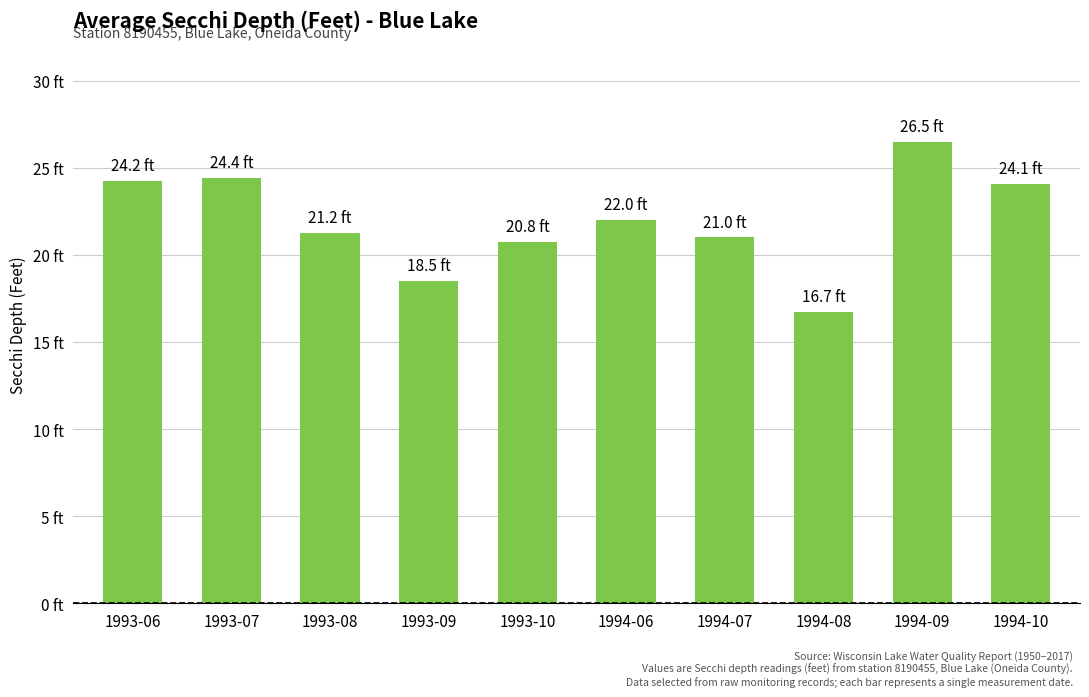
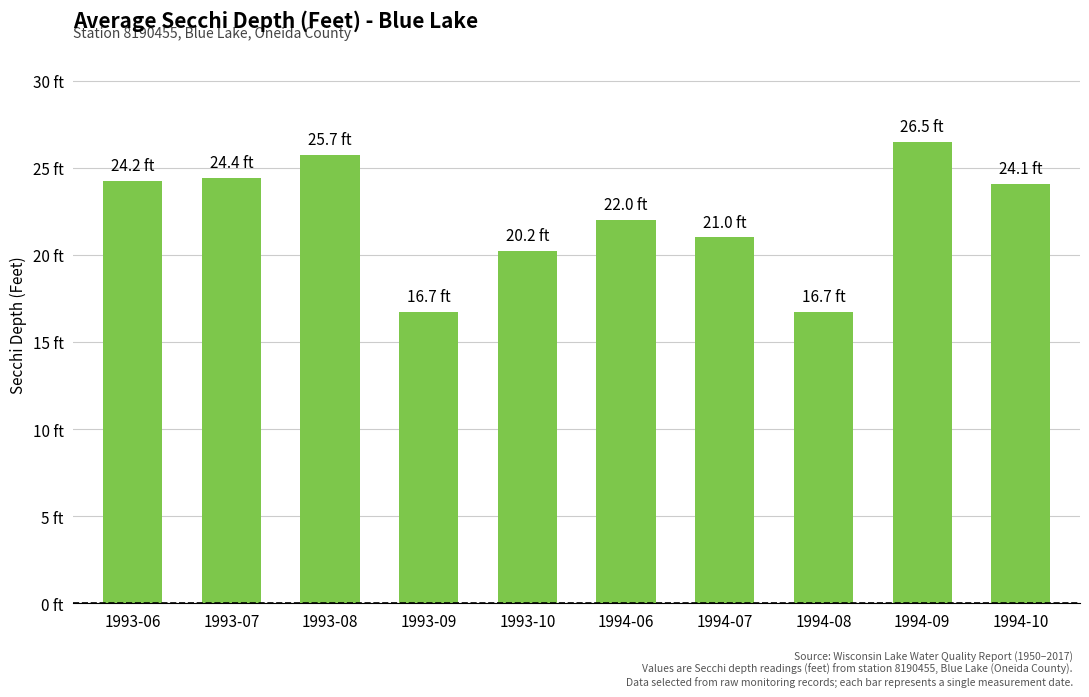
1993-08: 21.2 -> 25.7
1993-09: 18.5 -> 16.7
1993-10: 20.8 -> 20.2
